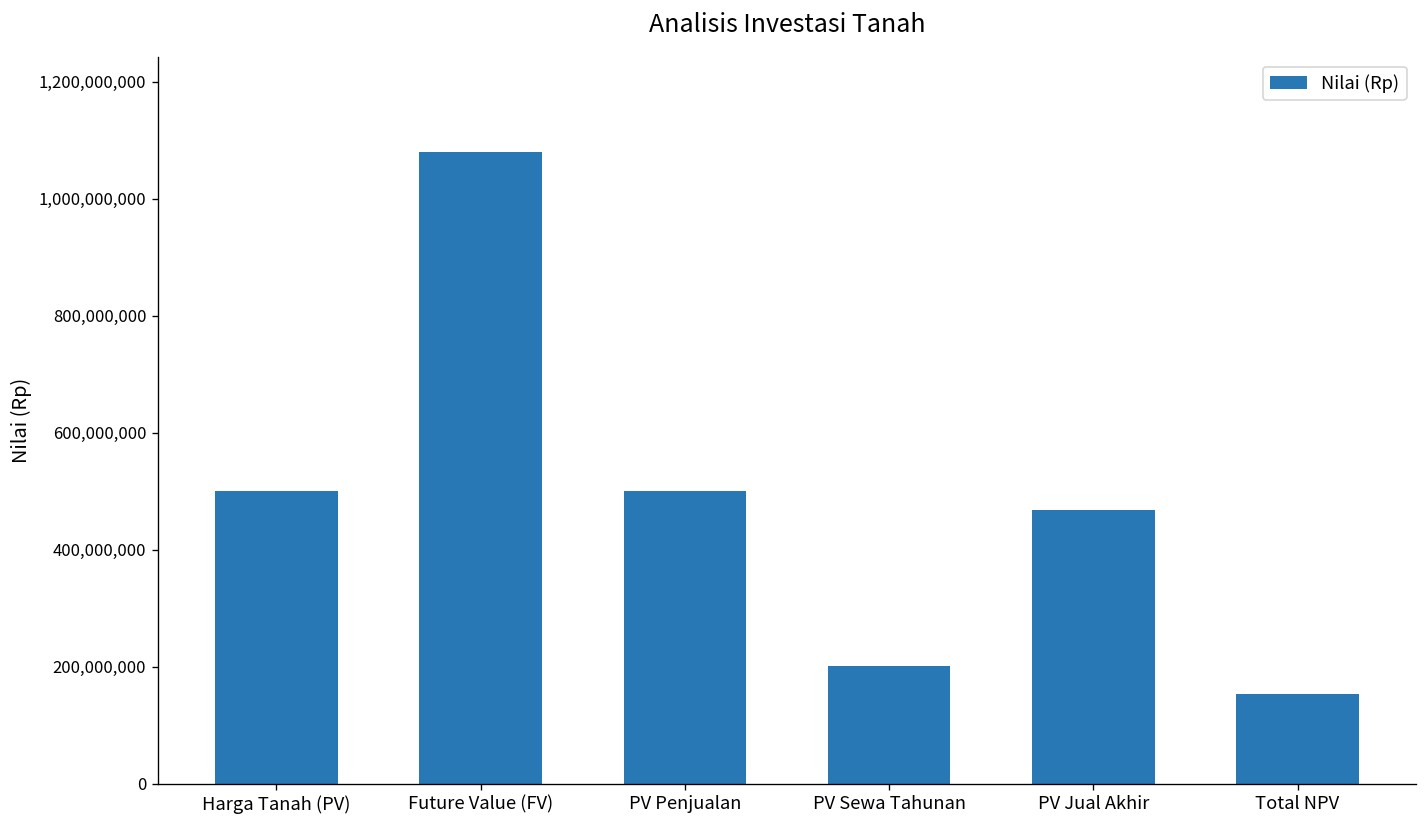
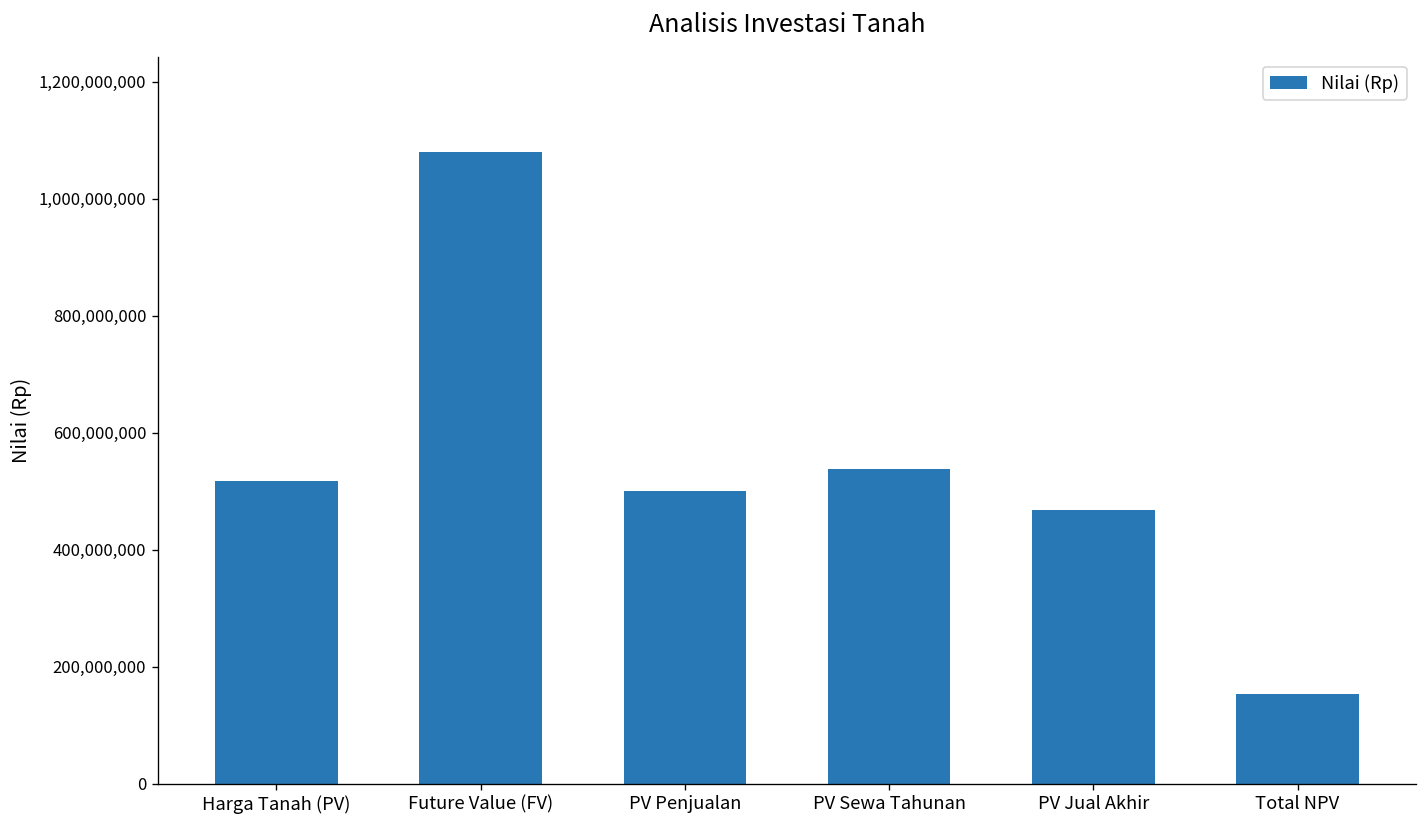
Harga Tanah (PV): 500,000,000 -> 520,000,000
PV Sewa Tahunan: 200,000,000 -> 540,000,000
